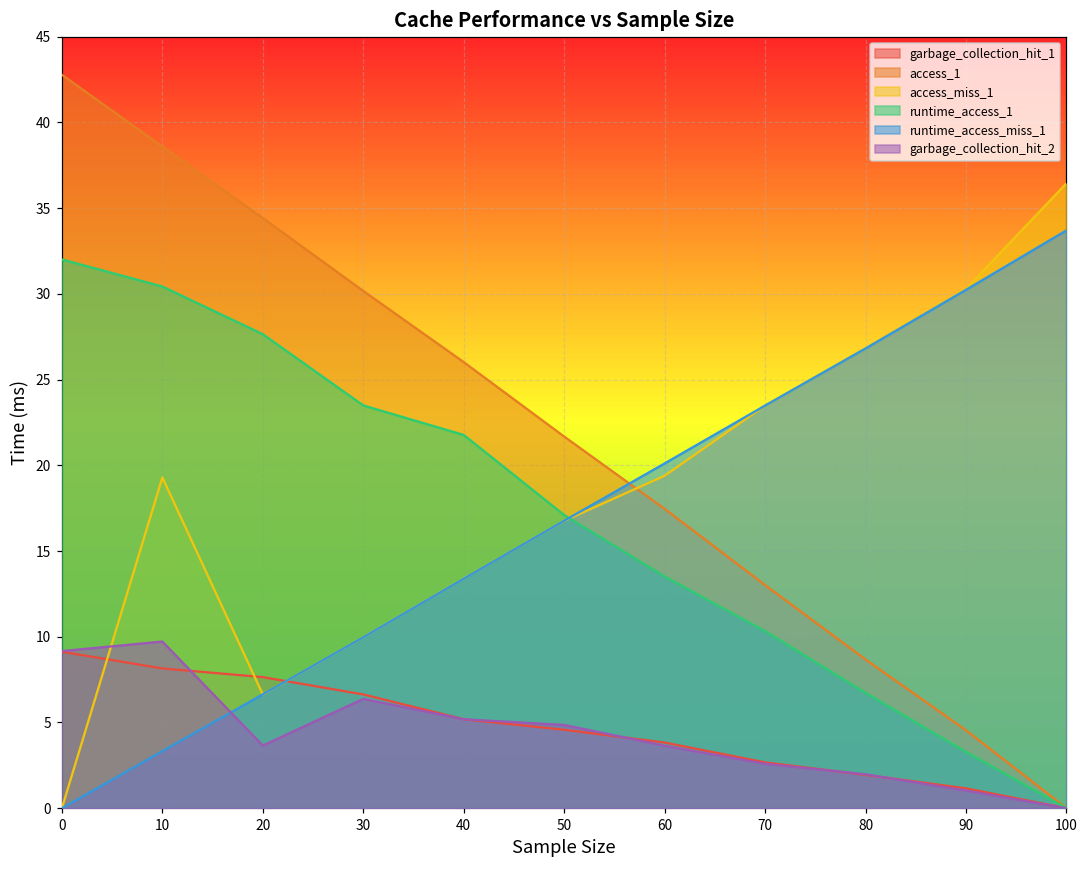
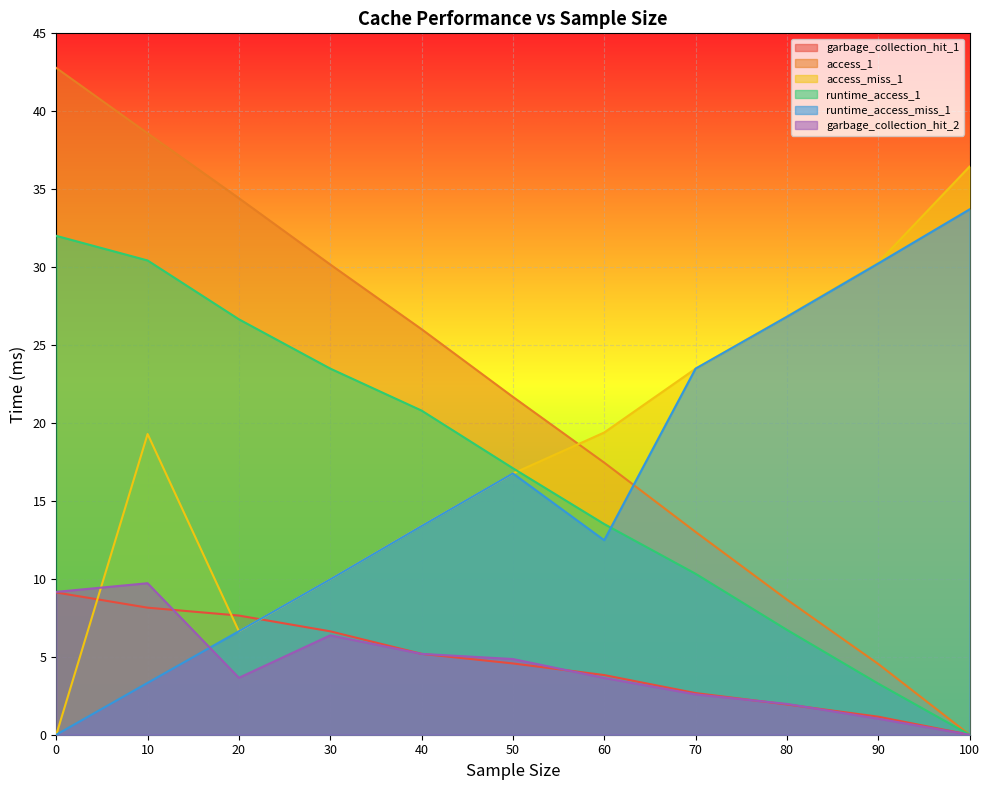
runtime_access_1, 20: 27.6 -> 26.7
runtime_access_1, 40: 21.8 -> 20.8
runtime_access_miss_1, 60: 20.1 -> 12.5
